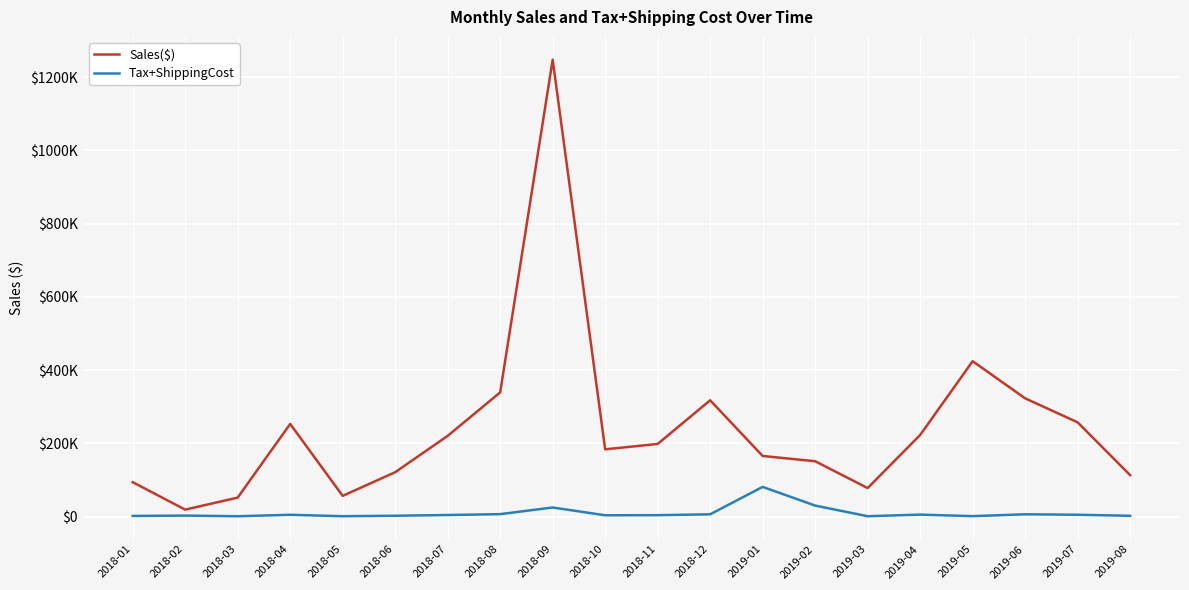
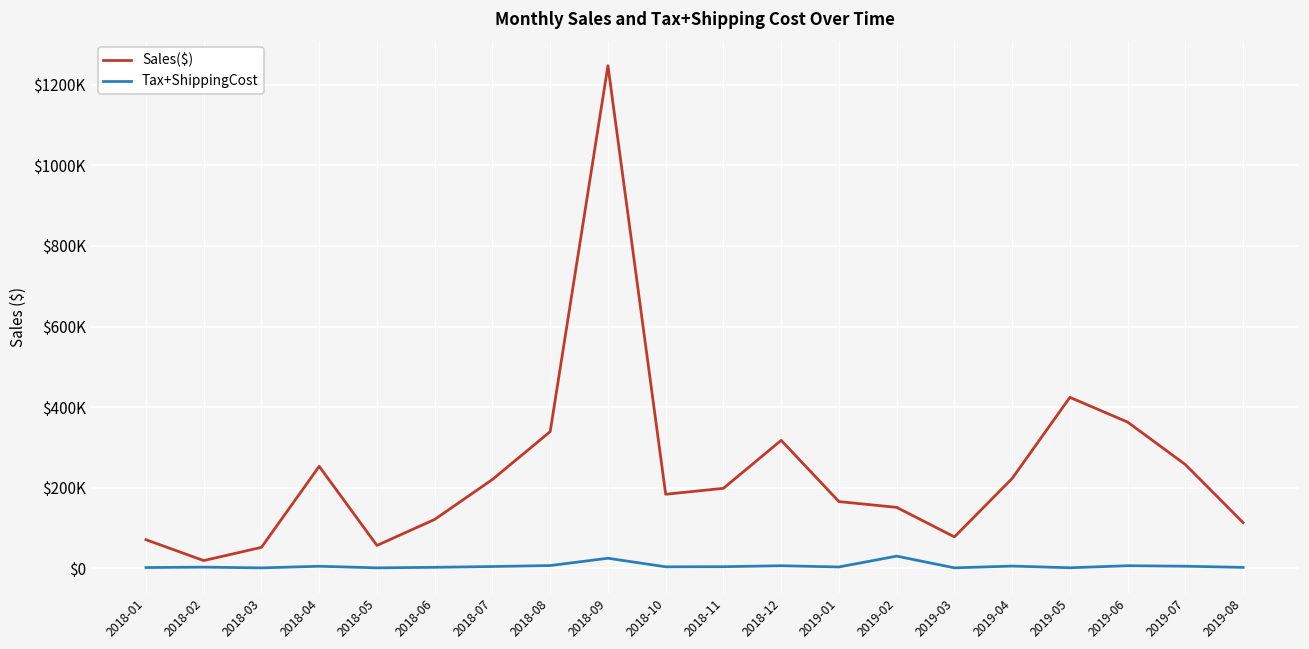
Sales($), 2018-01: $90000 -> $70000
Tax+ShippingCost, 2019-01: $80000 -> $0
Sales($), 2019-06: $320000 -> $360000
